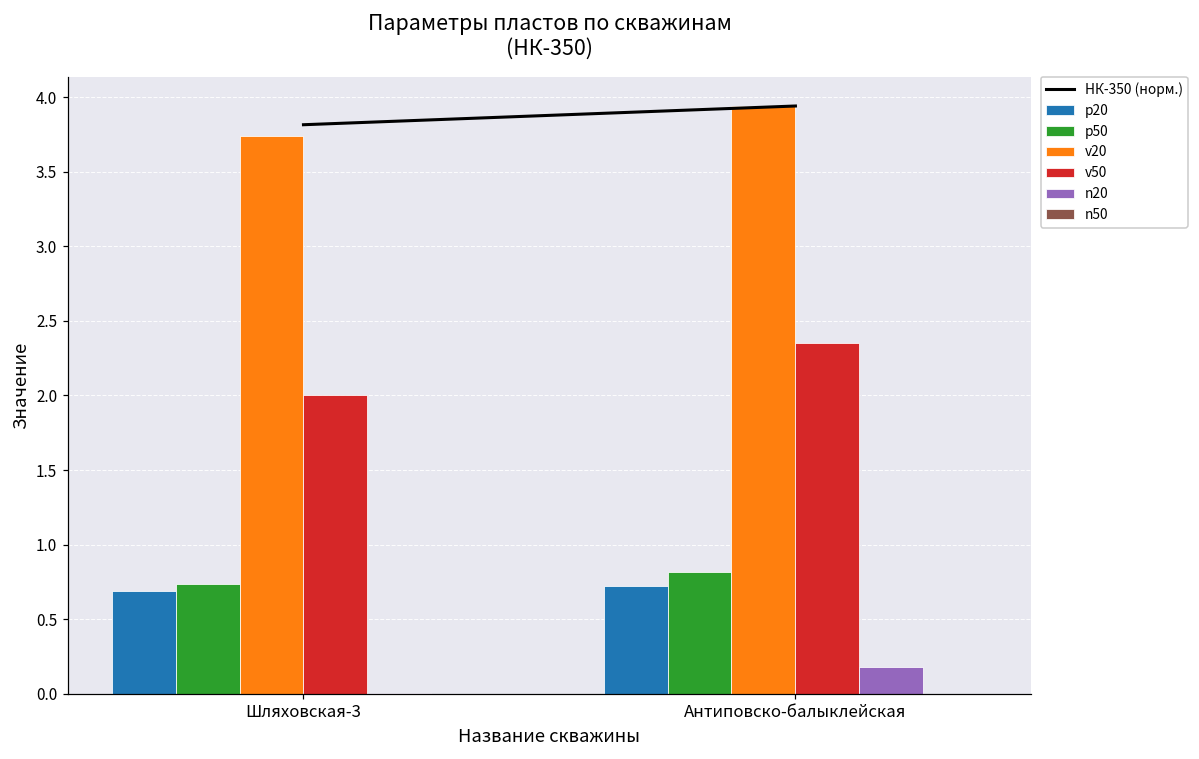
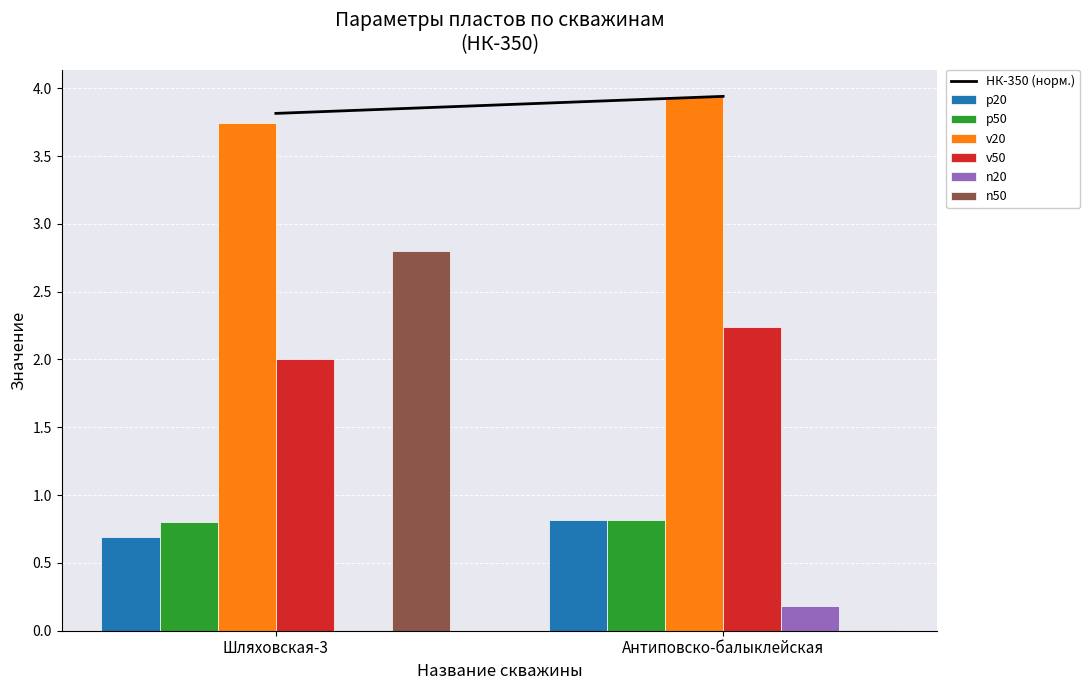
p50, Шляховская-3: 0.73 -> 0.80
n50, Шляховская-3: 0.00 -> 2.80
p20, Антиповско-балыклейская: 0.72 -> 0.81
v50, Антиповско-балыклейская: 2.35 -> 2.24
